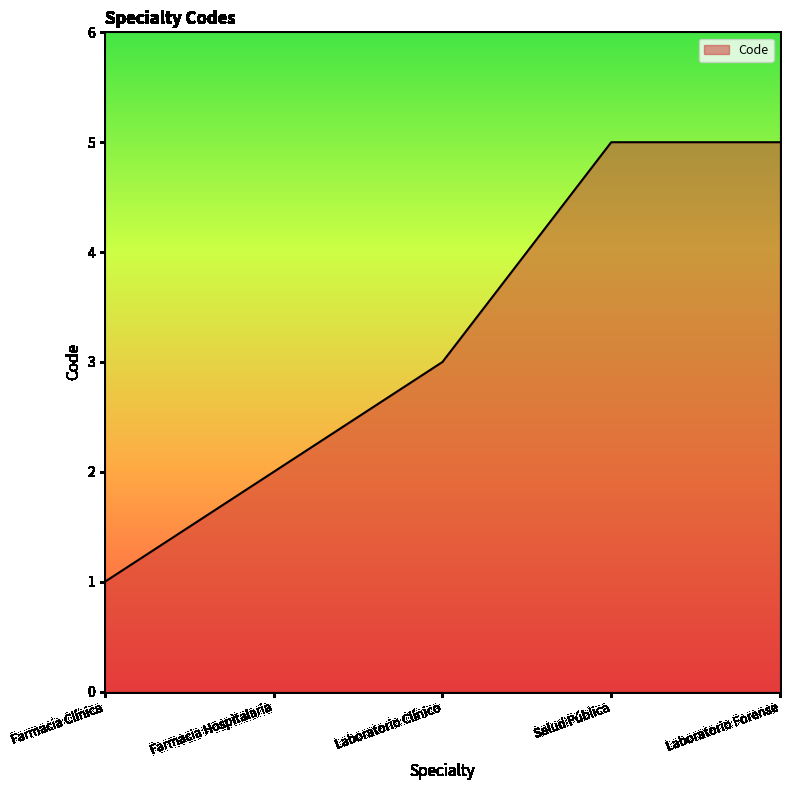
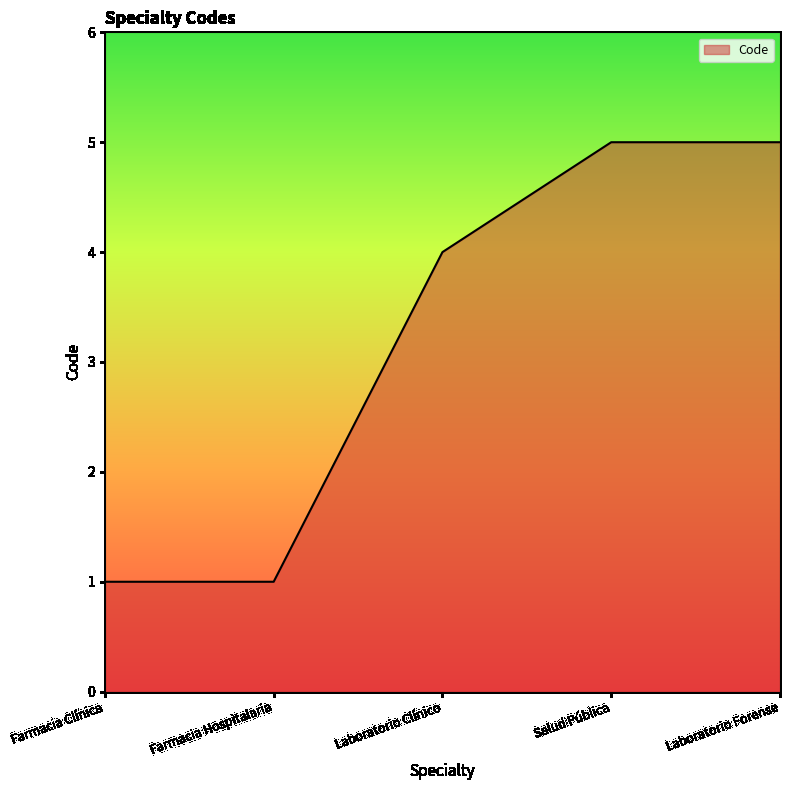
Farmacia Hospitalaria: 2 -> 1
Laboratorio Clínico: 3 -> 4
